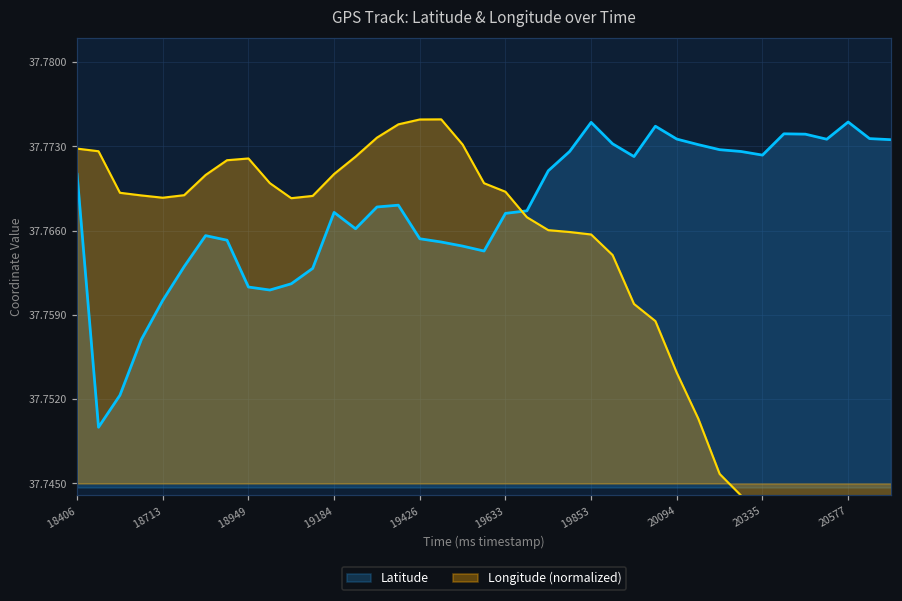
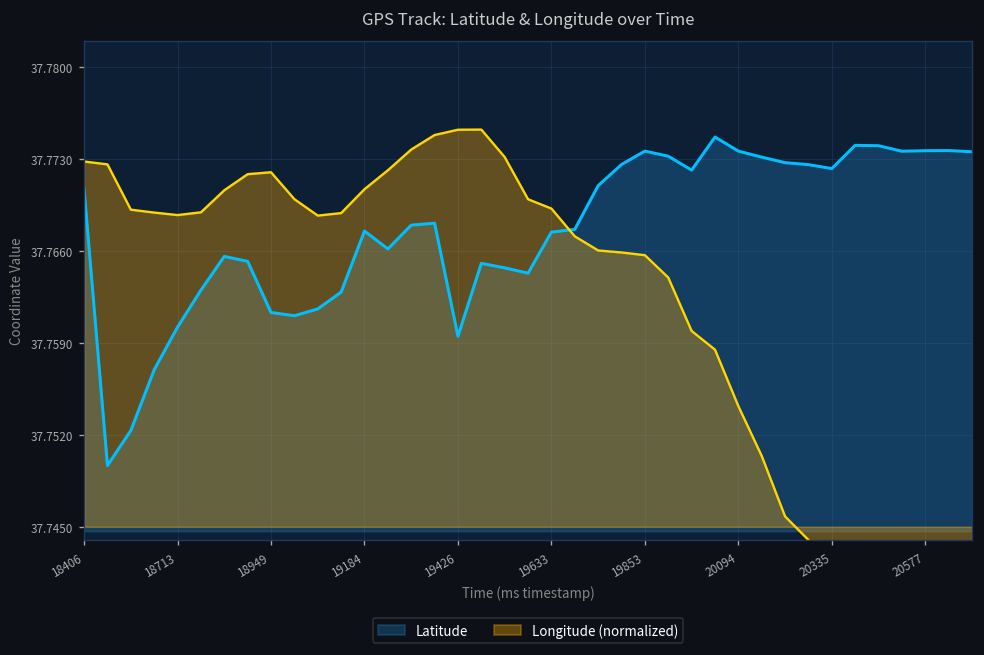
Latitude, 19426: 37.7653 -> 37.7595
Latitude, 19853: 37.7750 -> 37.7736
Latitude, 20577: 37.7750 -> 37.7736
